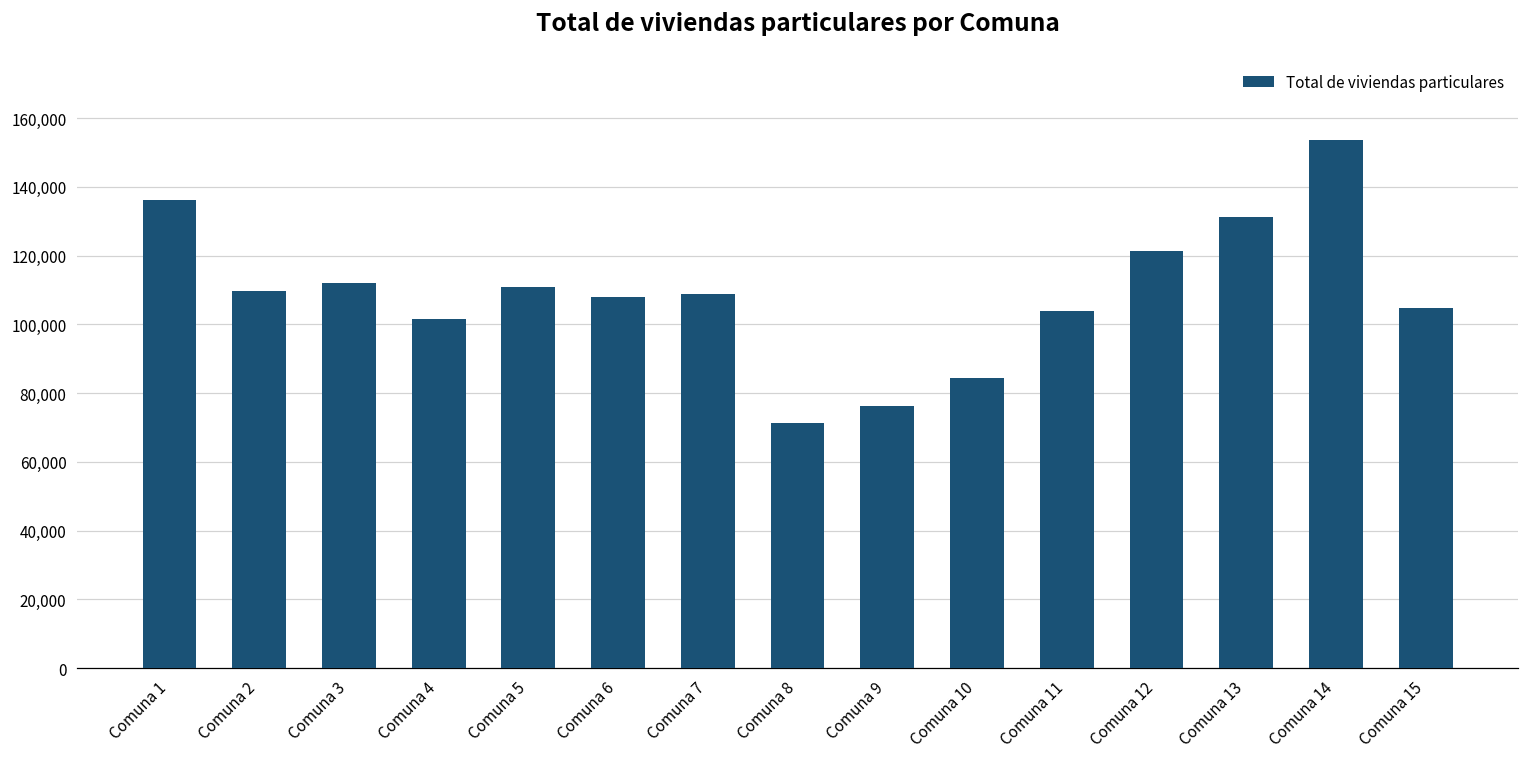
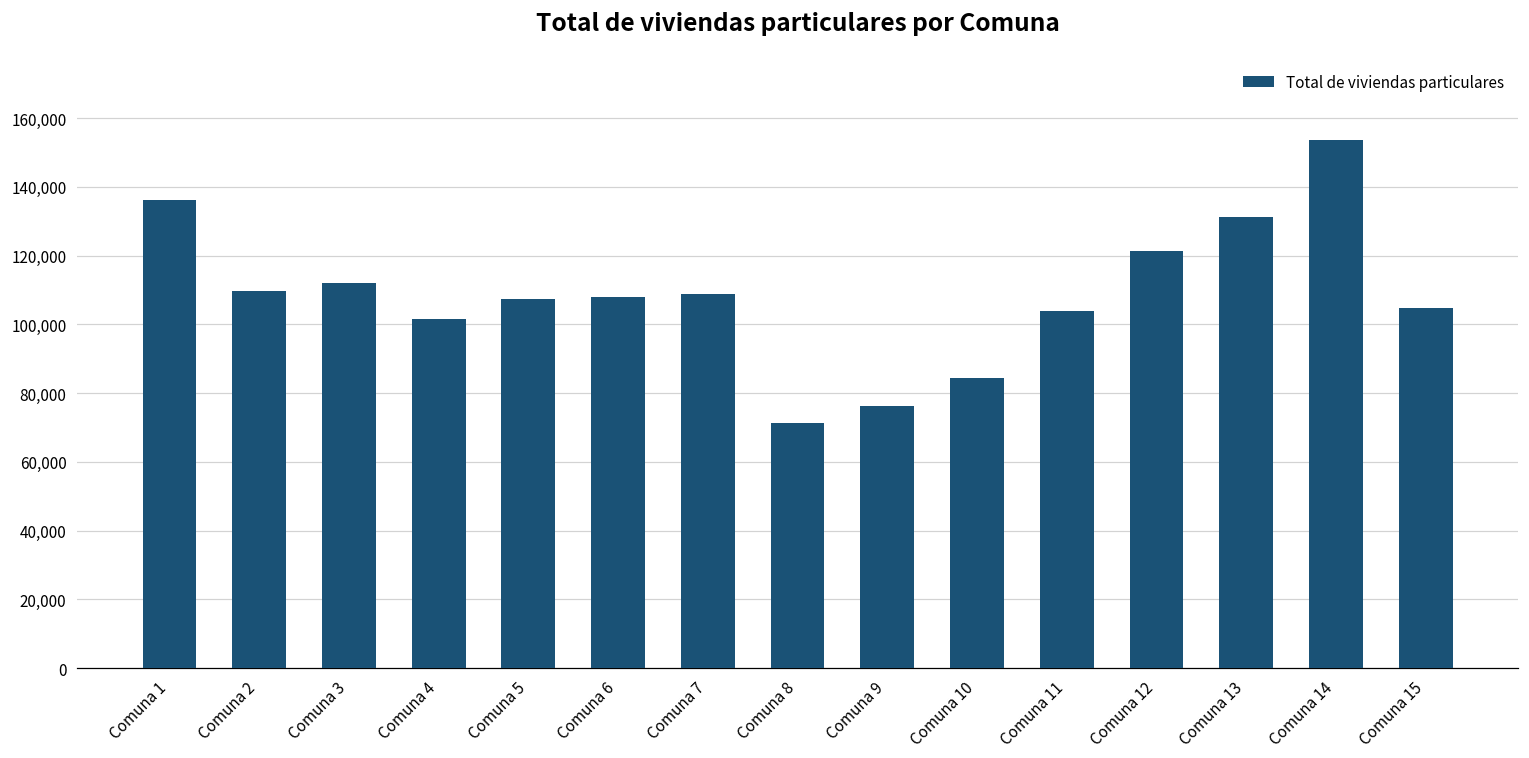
Comuna 5: 111,000 -> 107,000
